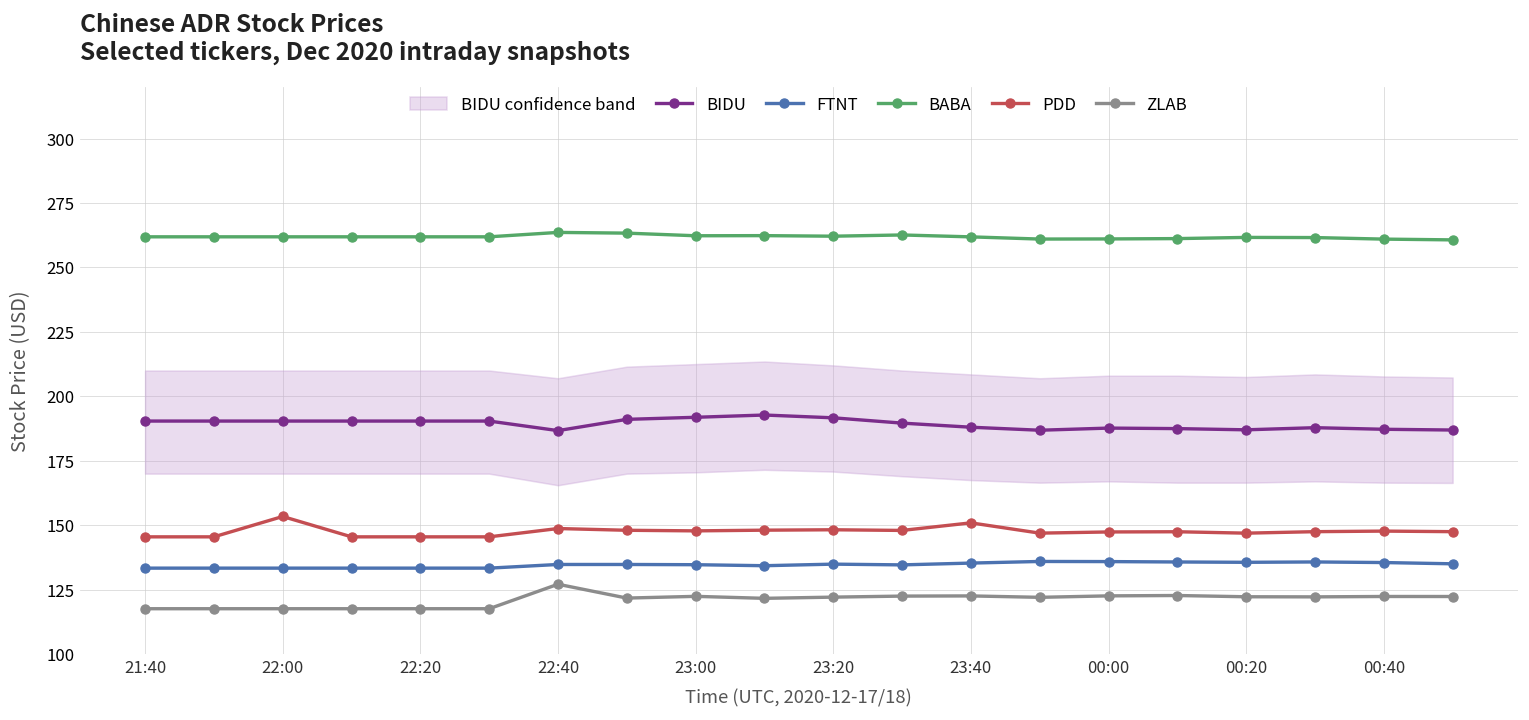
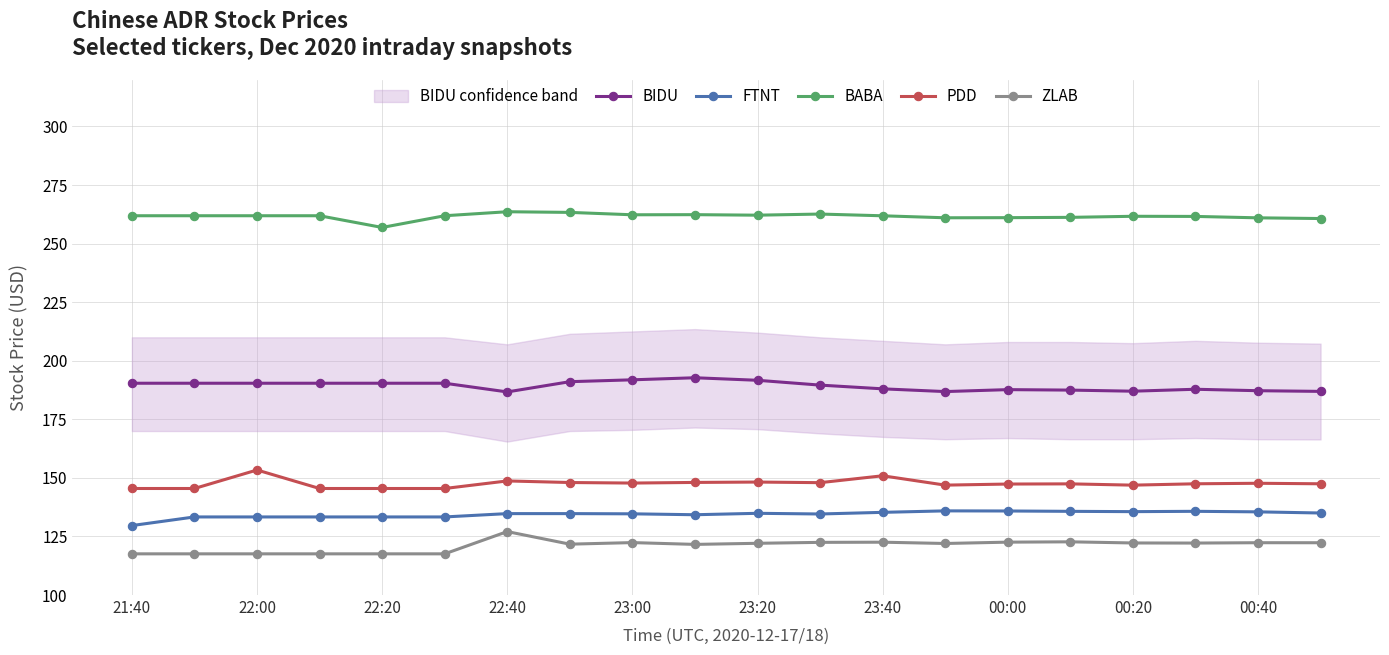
FTNT, 21:40: 133 -> 130
BABA, 22:20: 262 -> 257
